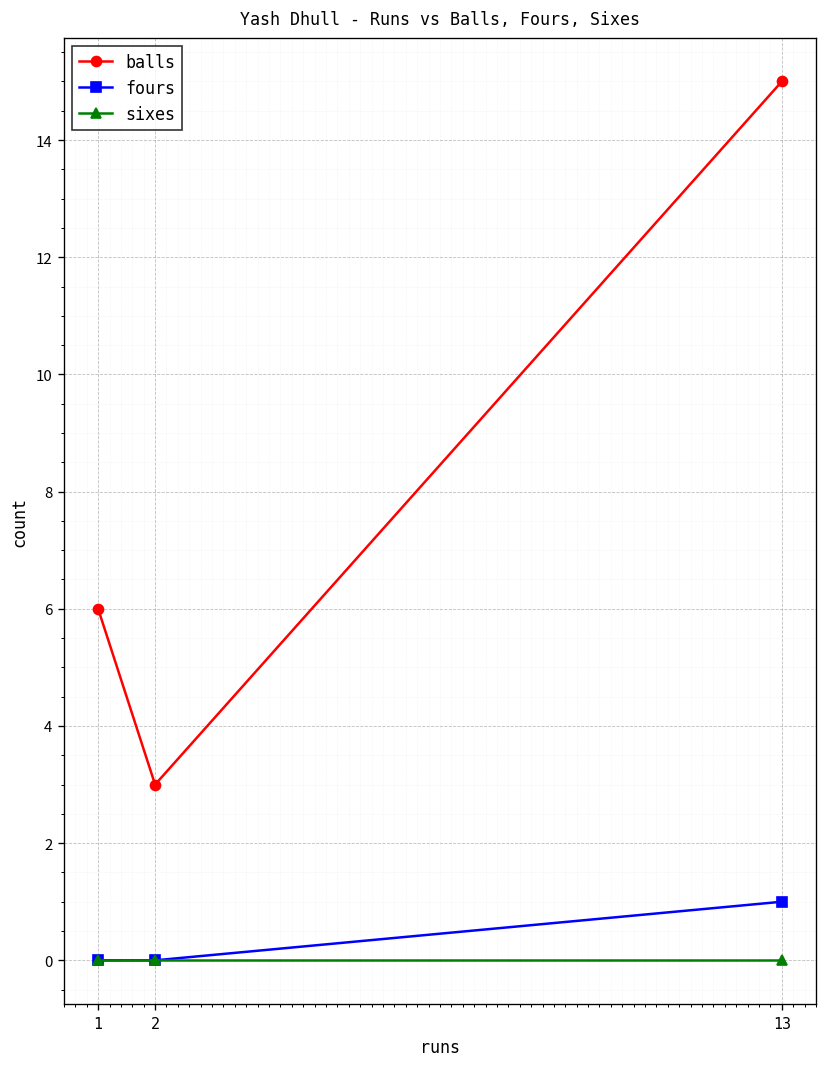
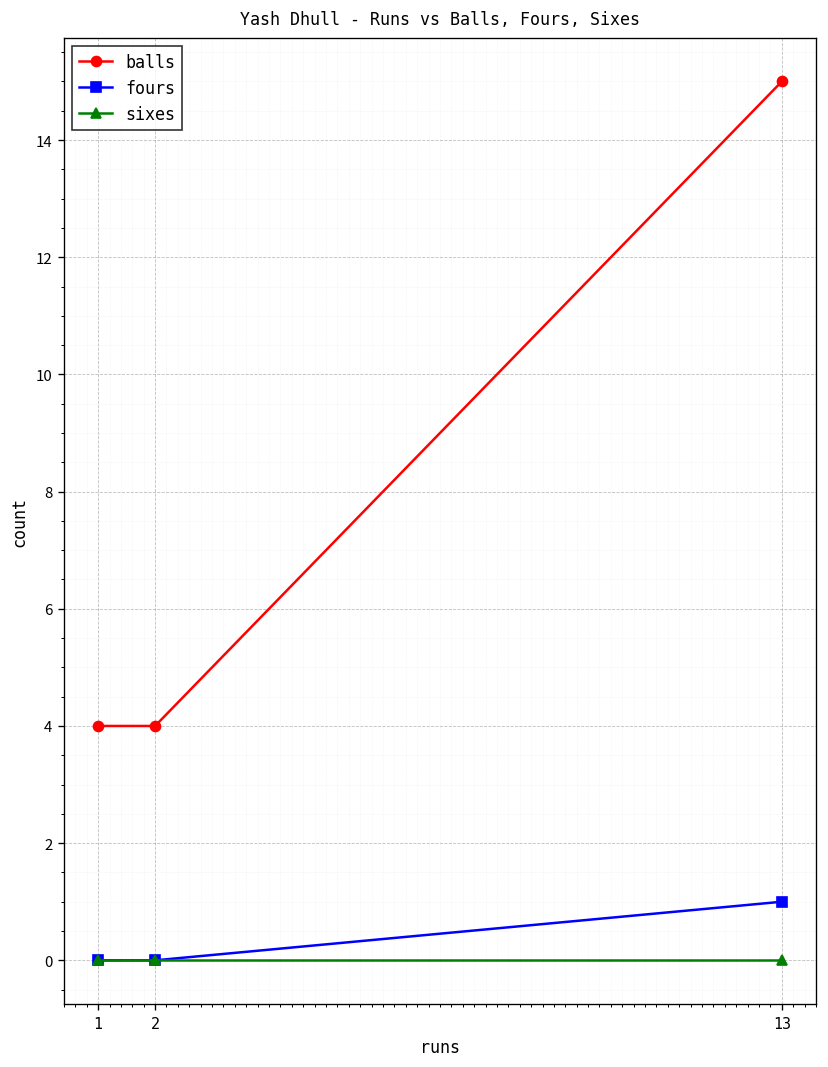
balls, 1: 6 -> 4
balls, 2: 3 -> 4
